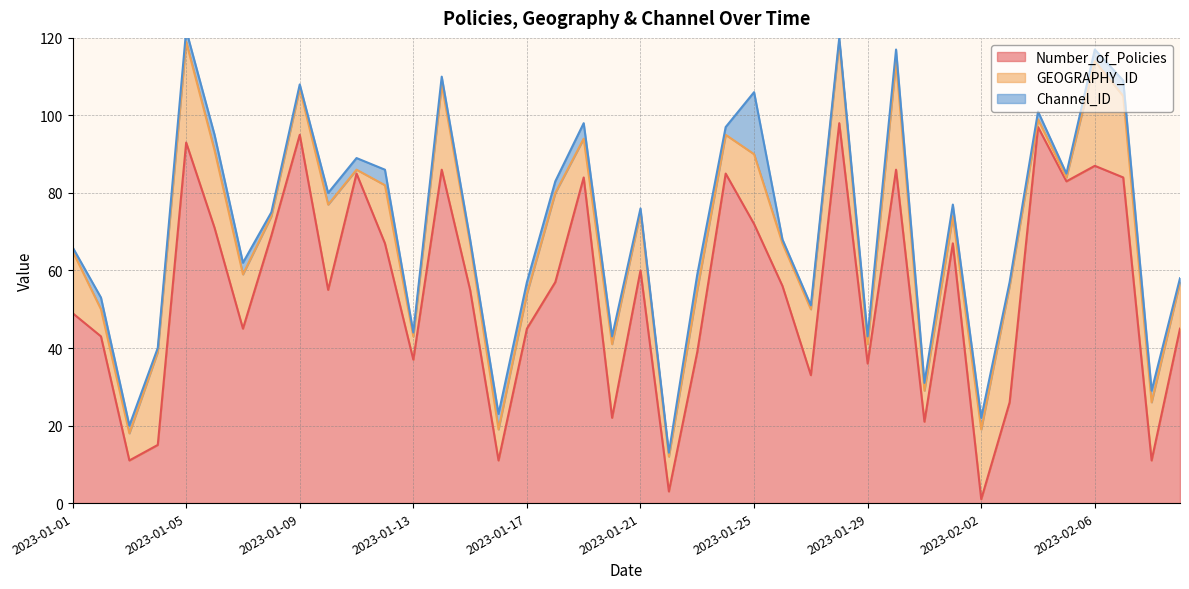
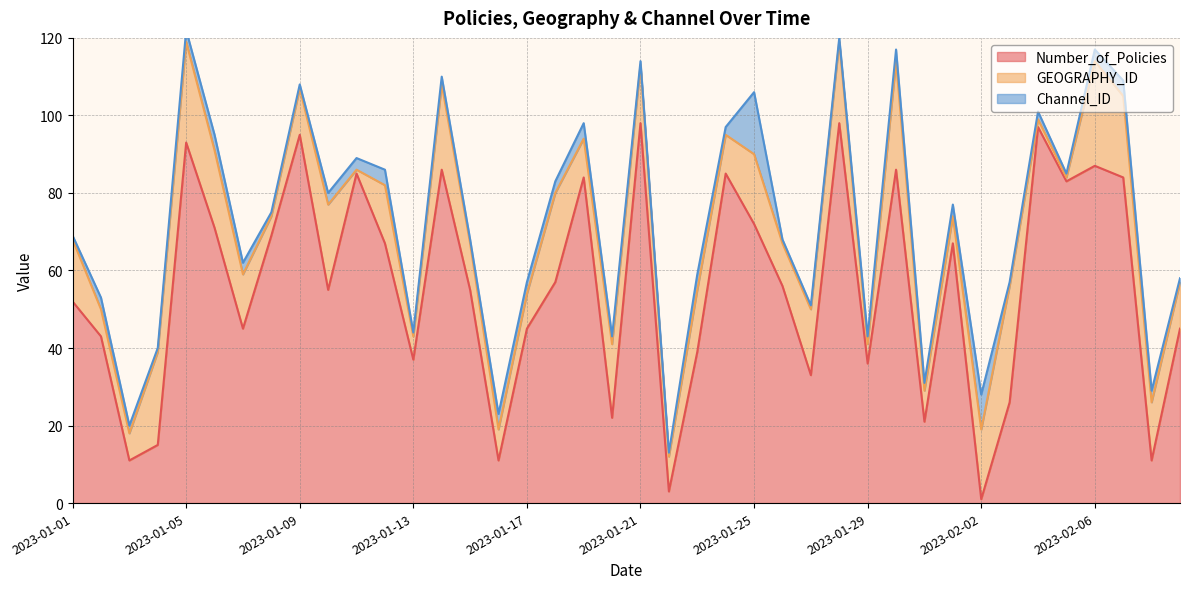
Number_of_Policies, 2023-01-01: 49 -> 52
Number_of_Policies, 2023-01-21: 60 -> 98
Channel_ID, 2023-02-02: 3 -> 9
